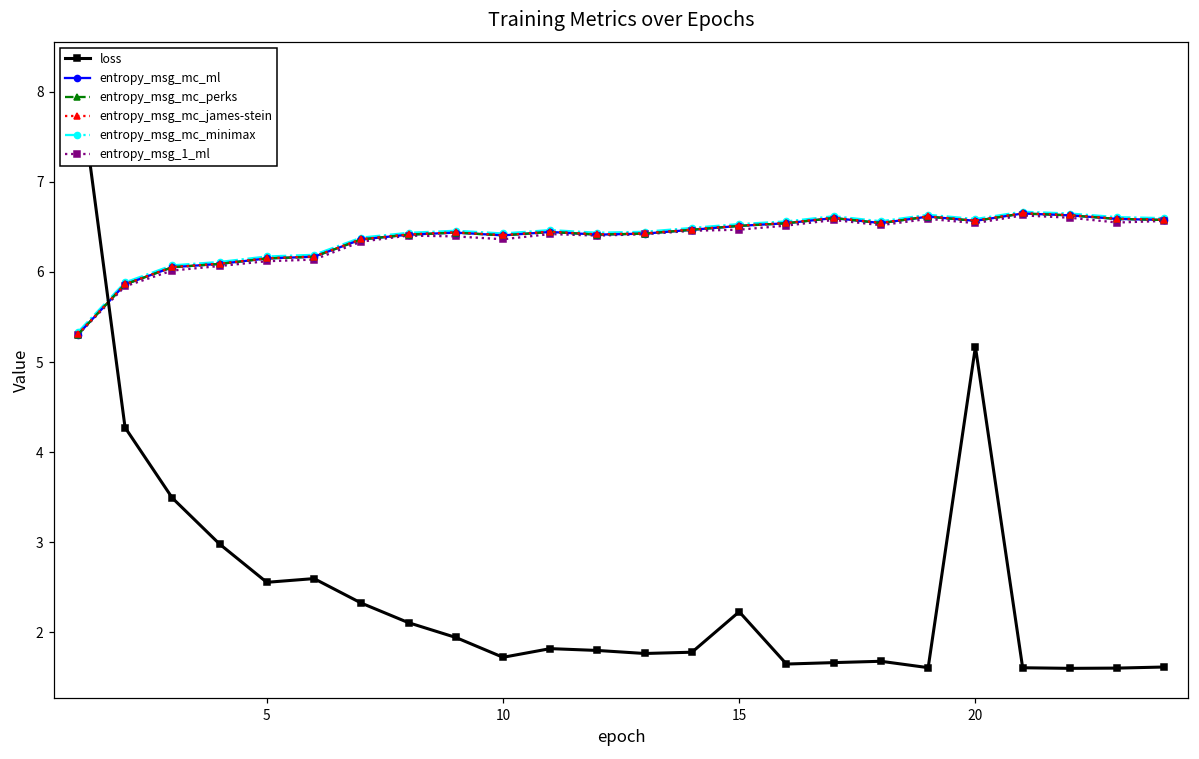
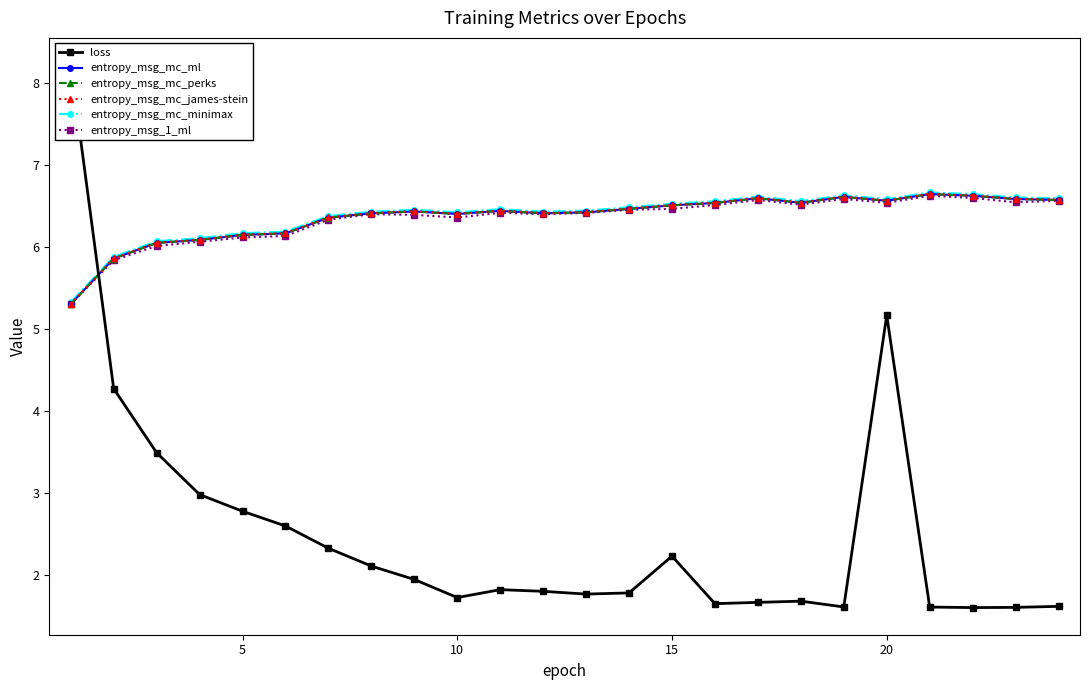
loss, 5: 2.6 -> 2.8
